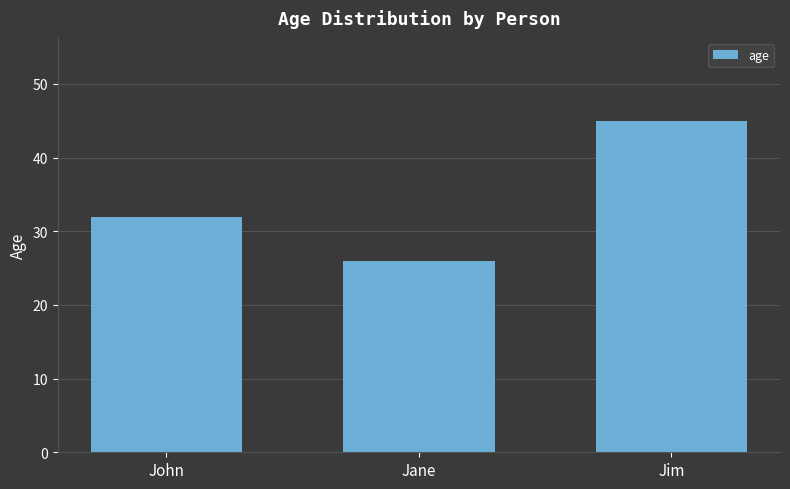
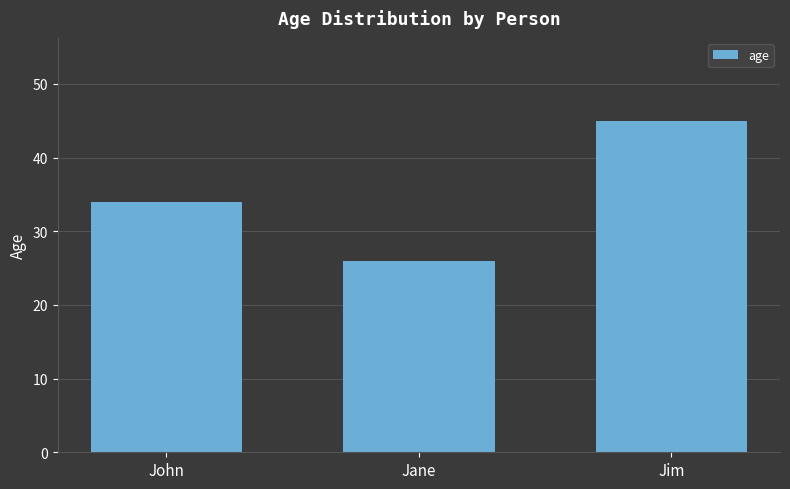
John: 32 -> 34
